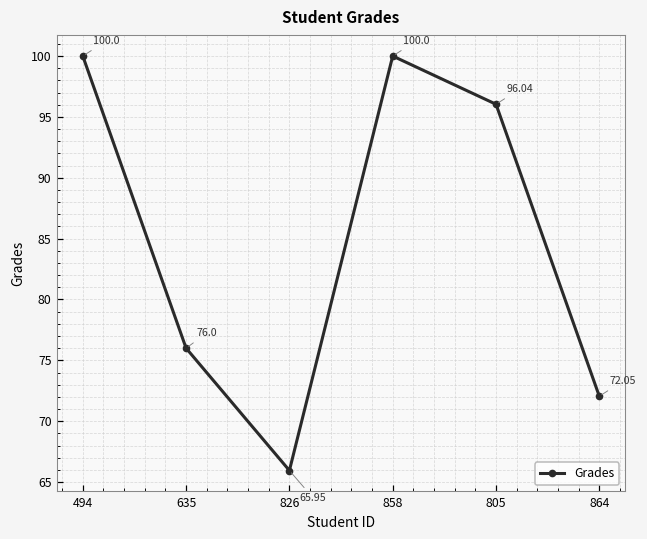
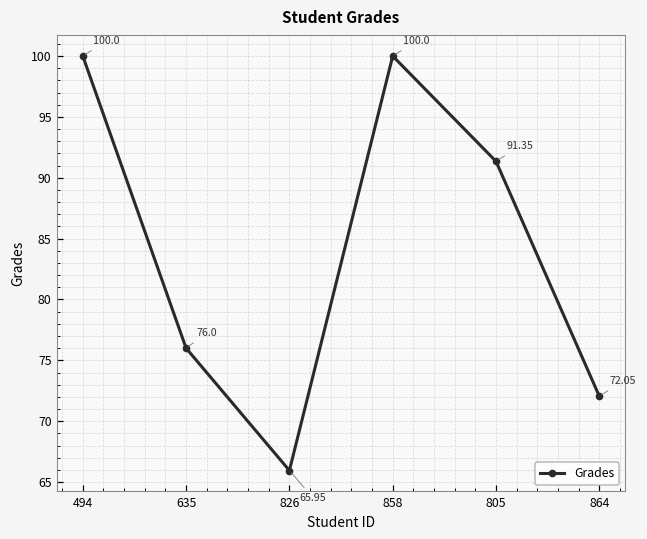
805: 96.04 -> 91.35
